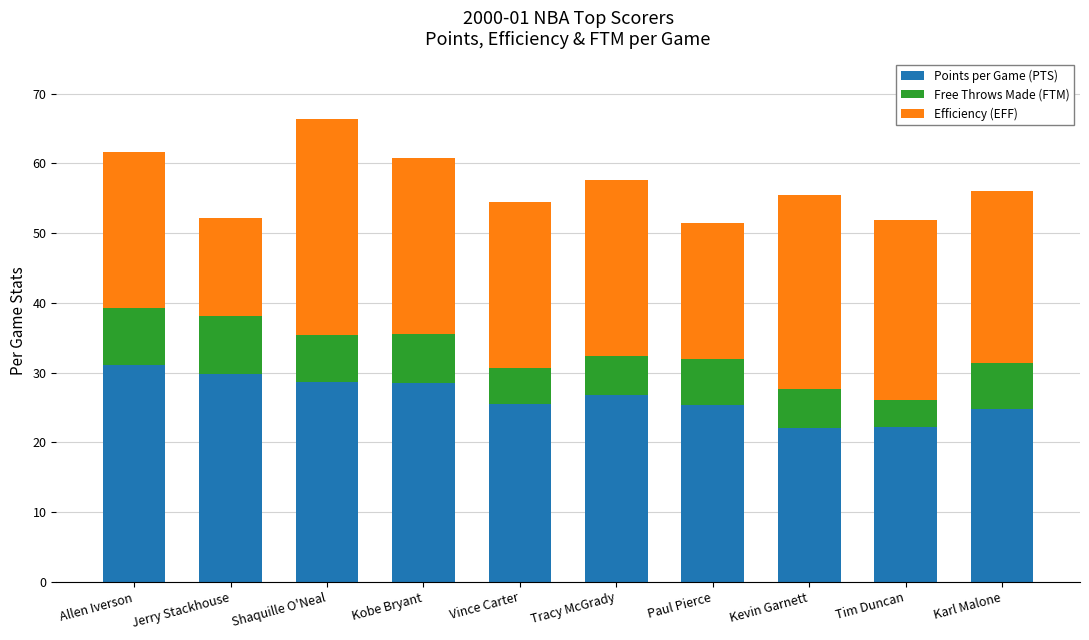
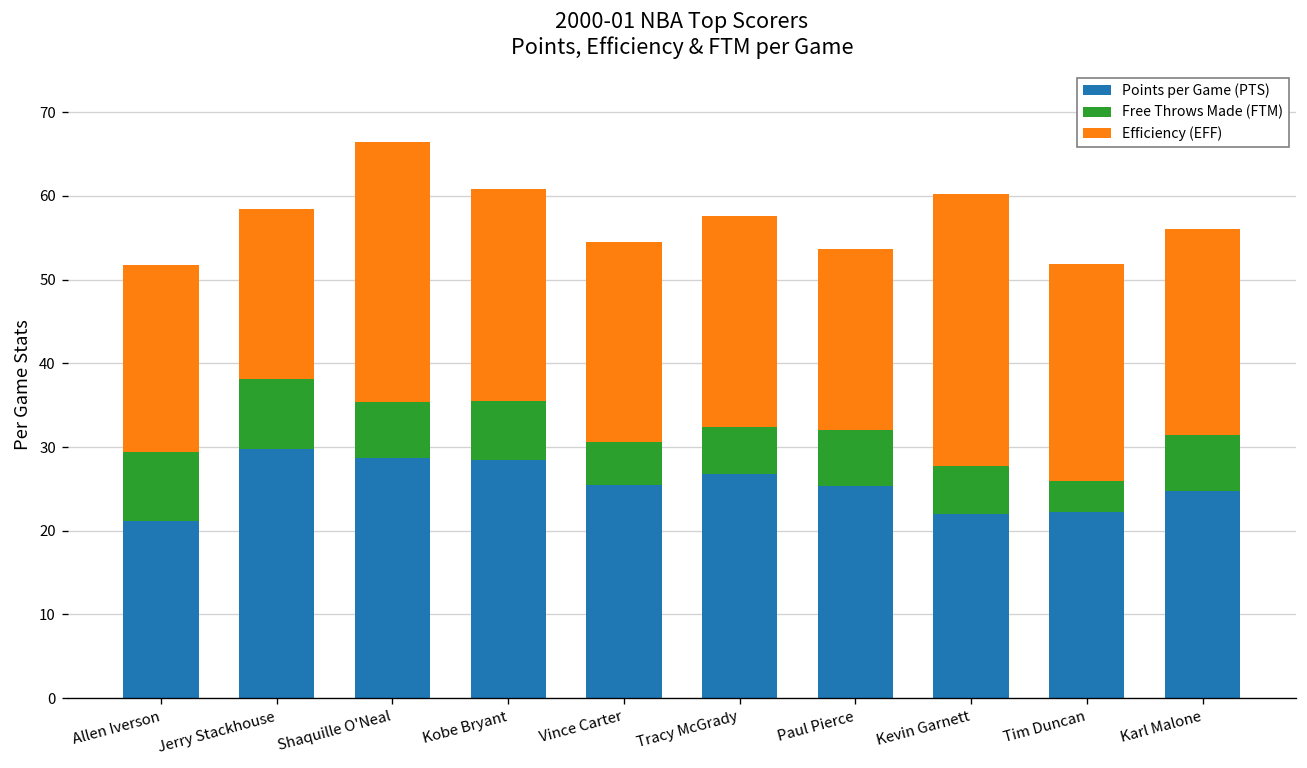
Points per Game (PTS), Allen Iverson: 31 -> 21
Efficiency (EFF), Jerry Stackhouse: 14 -> 20
Efficiency (EFF), Paul Pierce: 19 -> 22
Efficiency (EFF), Kevin Garnett: 28 -> 33
